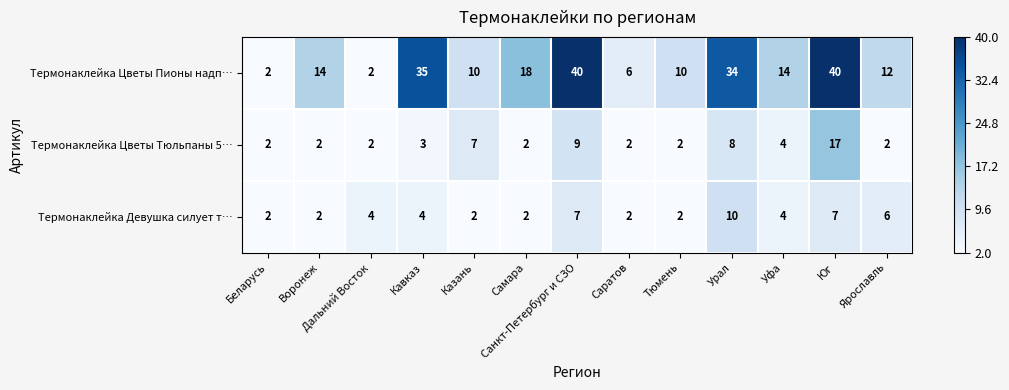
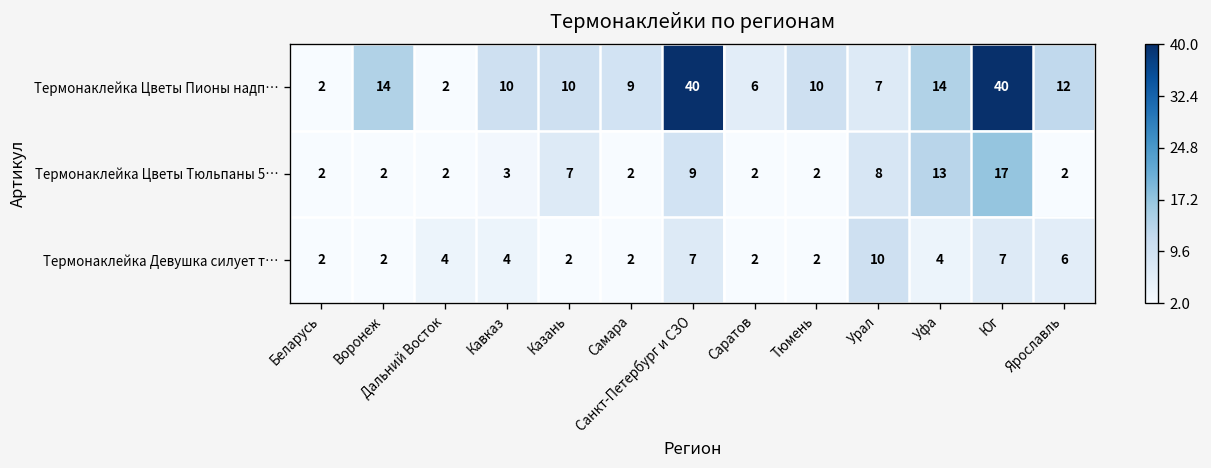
Термонаклейка Цветы Пионы надп…, Кавказ: 35 -> 10
Термонаклейка Цветы Пионы надп…, Самара: 18 -> 9
Термонаклейка Цветы Пионы надп…, Урал: 34 -> 7
Термонаклейка Цветы Тюльпаны 5…, Уфа: 4 -> 13
